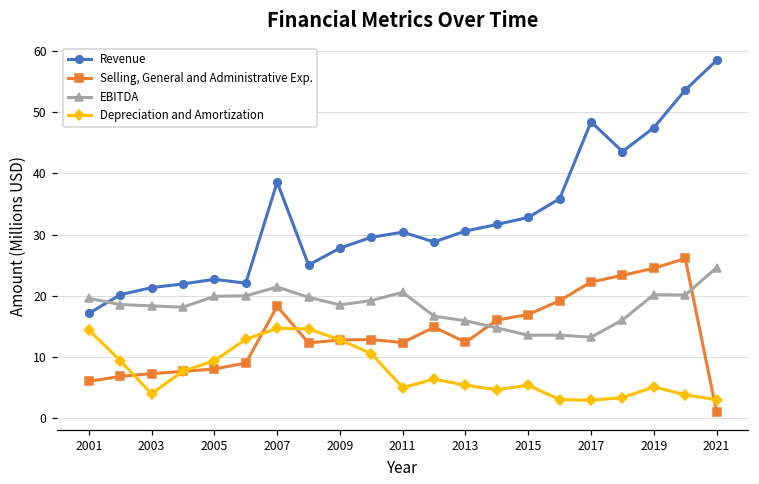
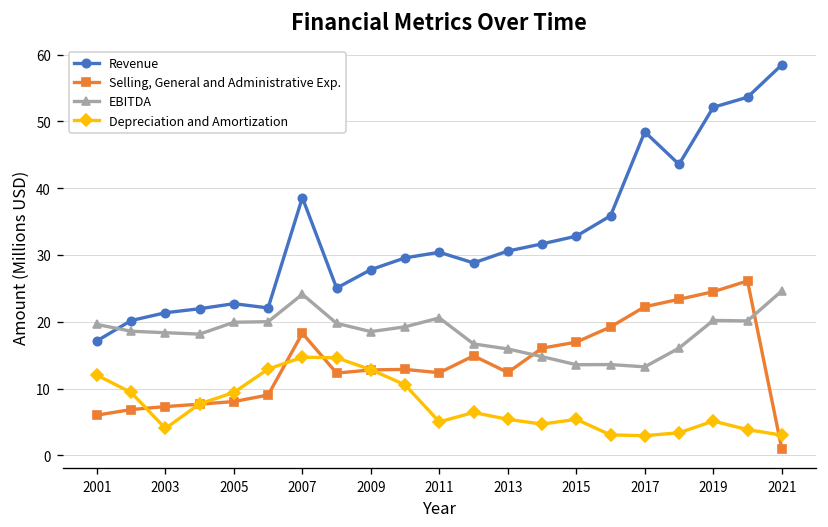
Depreciation and Amortization, 2001: 14 -> 12
EBITDA, 2007: 21 -> 24
Revenue, 2019: 47 -> 52
